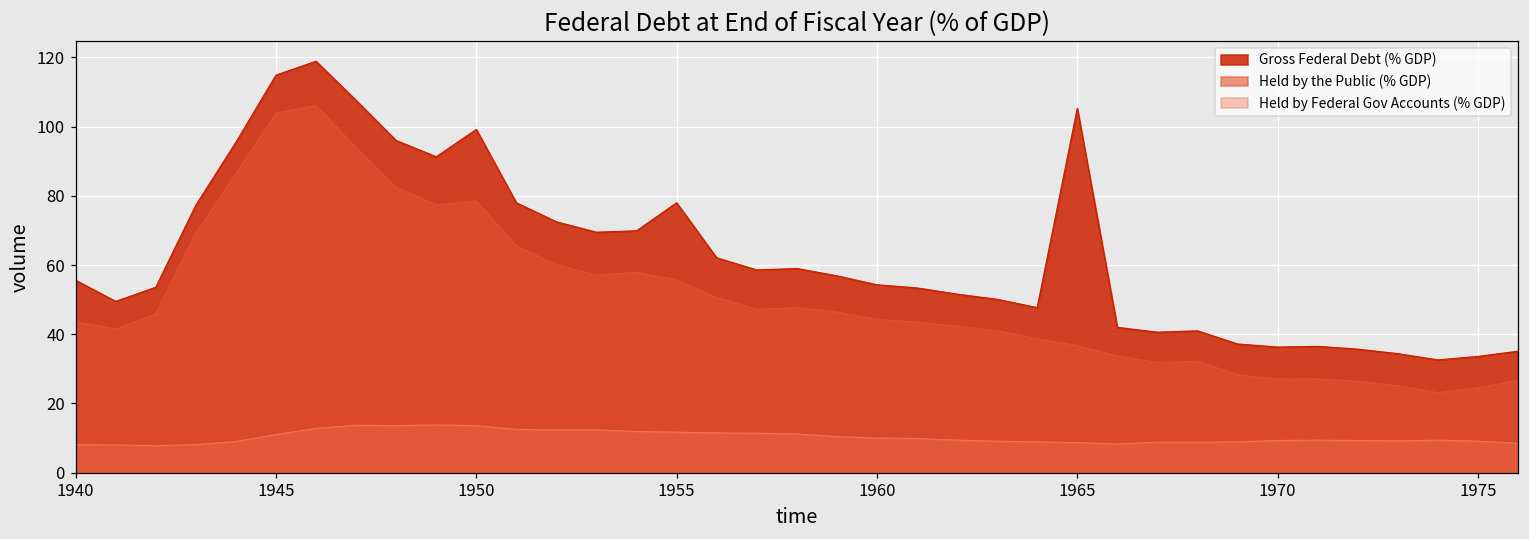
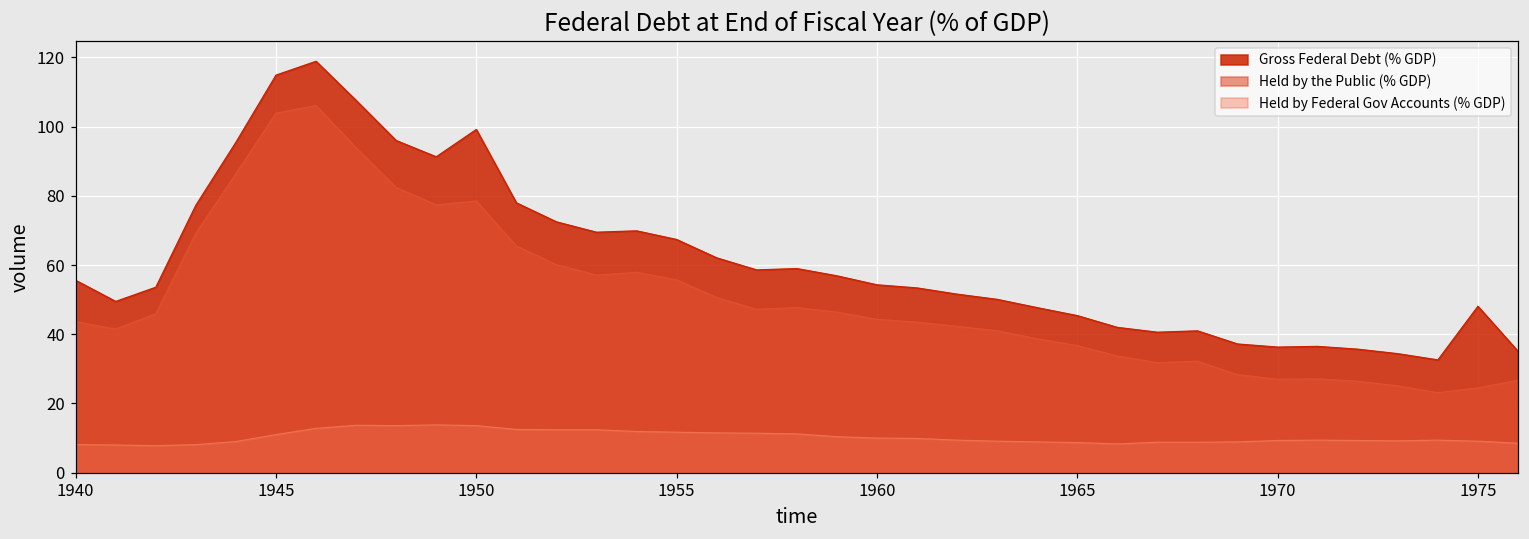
Gross Federal Debt (% GDP), 1955: 78 -> 67
Gross Federal Debt (% GDP), 1965: 105 -> 45
Gross Federal Debt (% GDP), 1975: 34 -> 48
